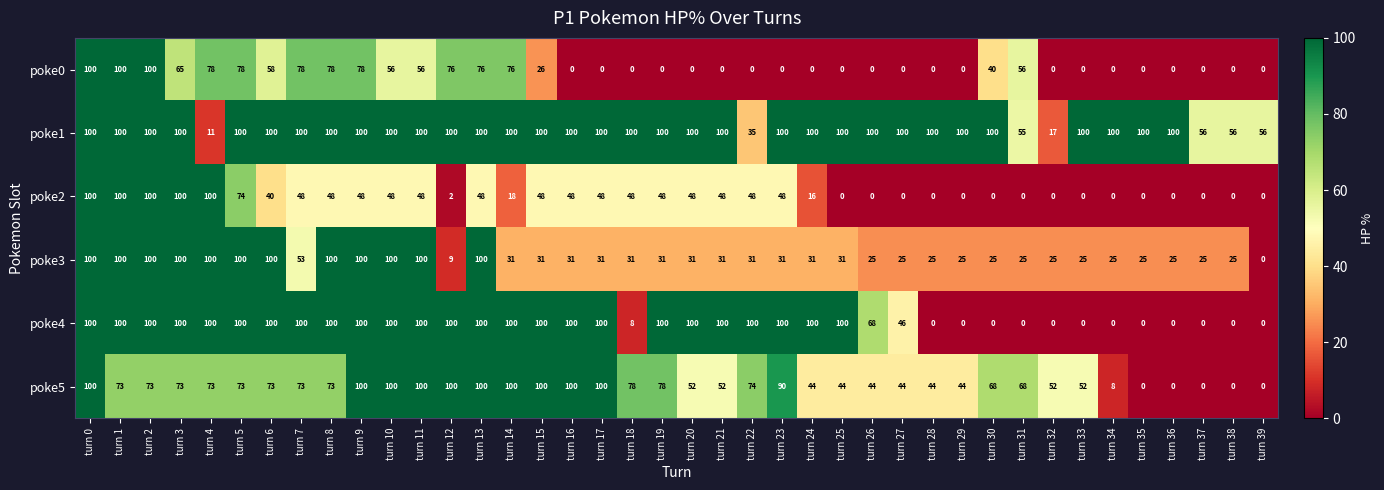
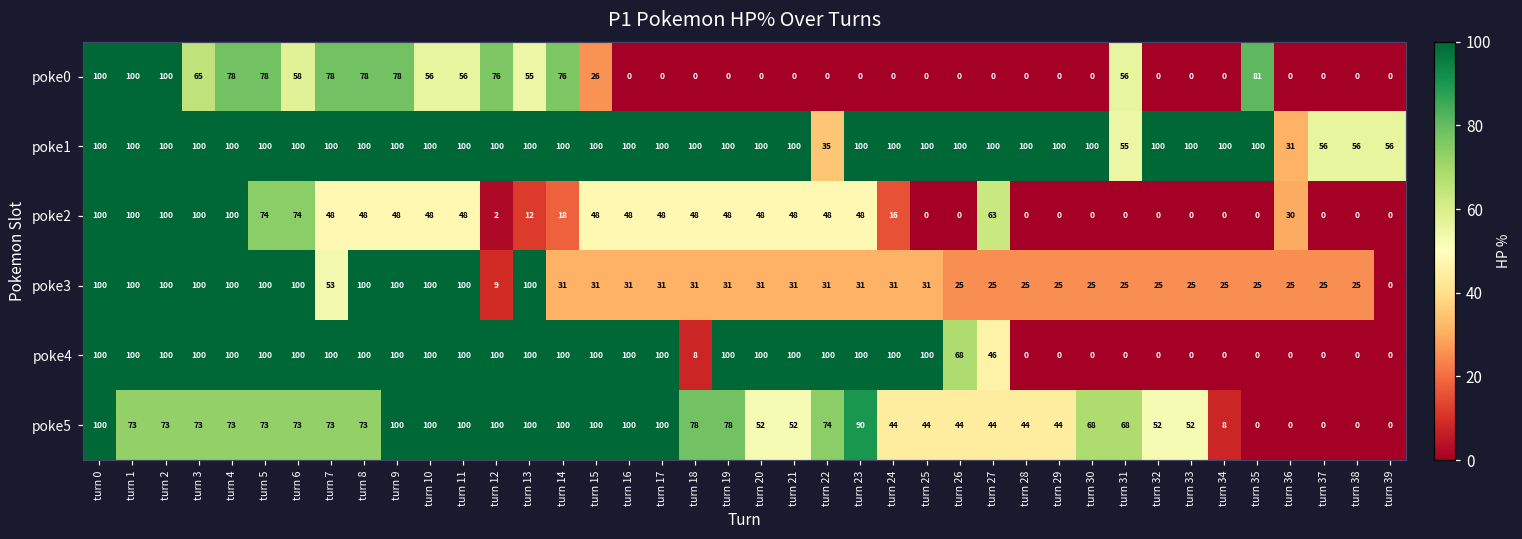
poke0, turn 13: 76 -> 55
poke0, turn 30: 40 -> 0
poke0, turn 35: 0 -> 81
poke1, turn 4: 11 -> 100
poke1, turn 32: 17 -> 100
poke1, turn 36: 100 -> 31
poke2, turn 6: 40 -> 74
poke2, turn 13: 48 -> 12
poke2, turn 27: 0 -> 63
poke2, turn 36: 0 -> 30
